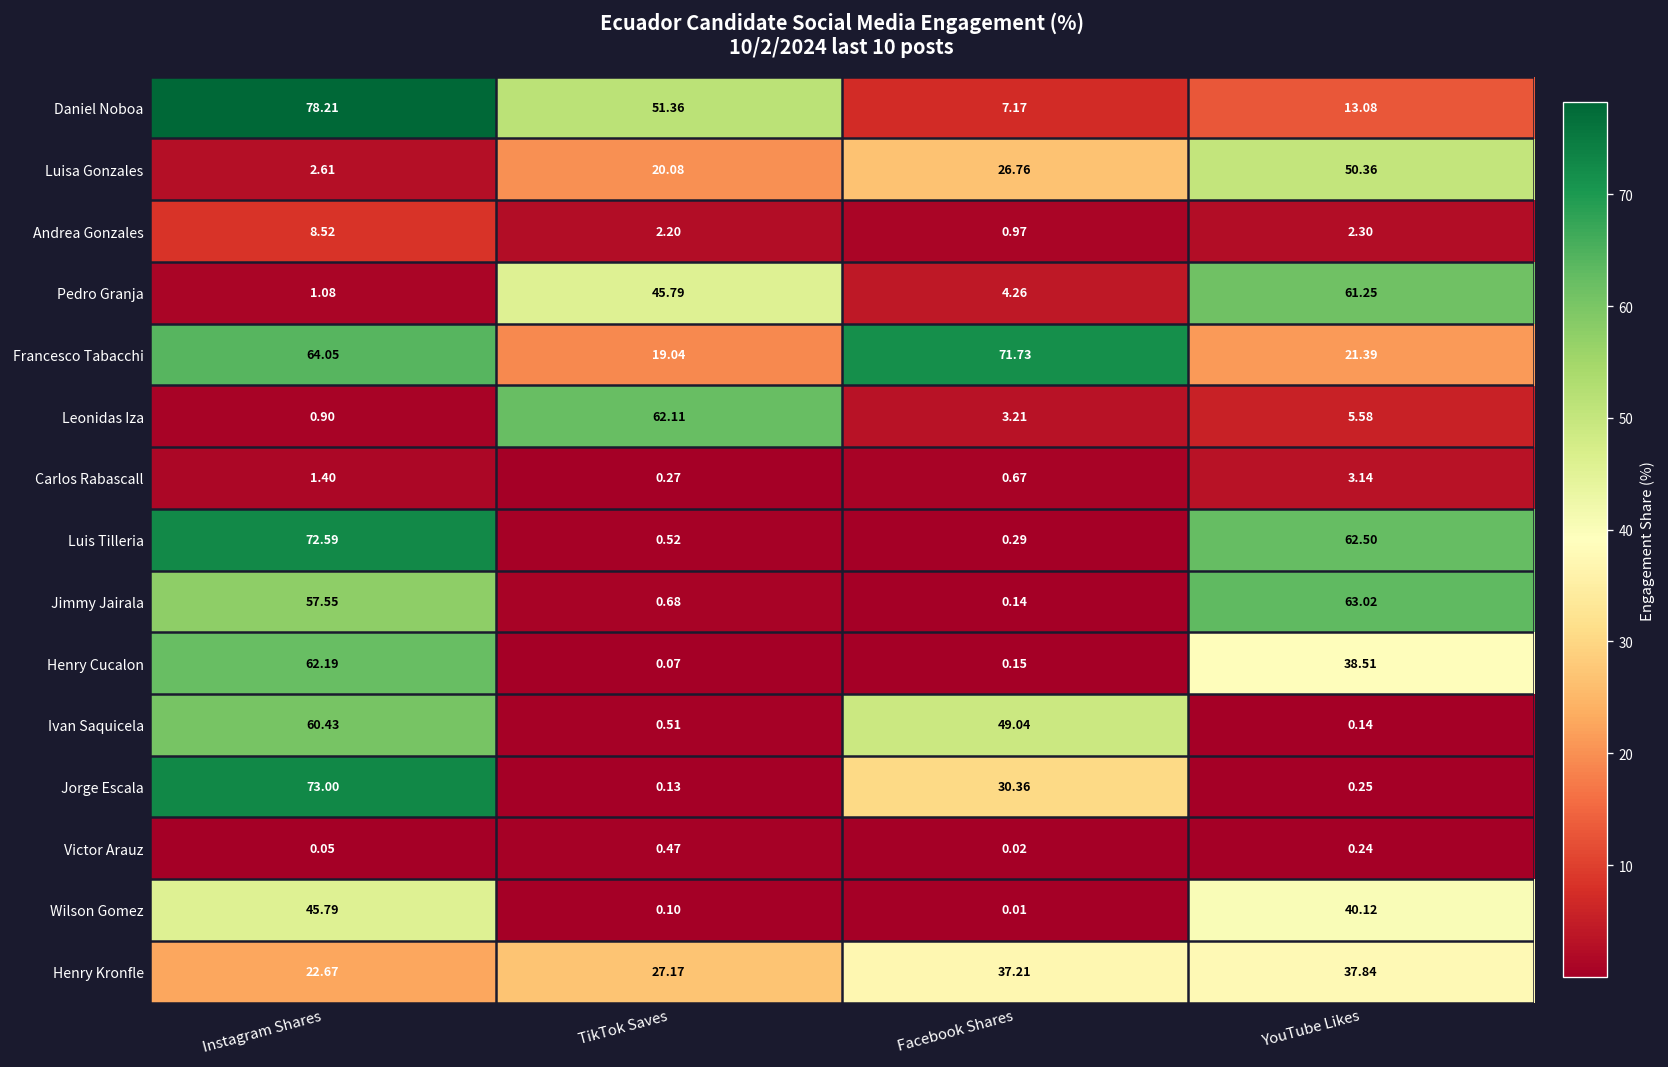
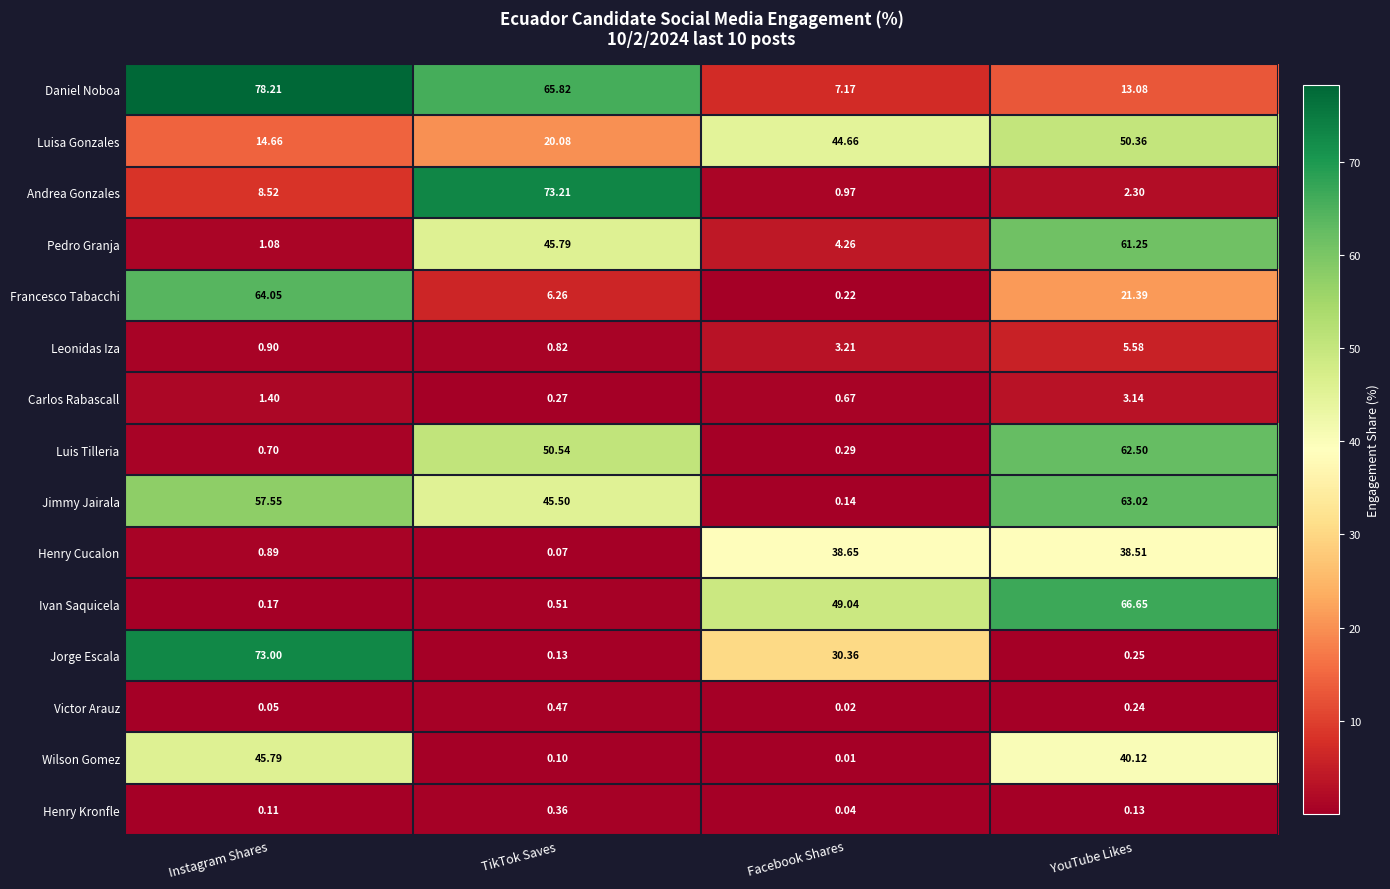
Daniel Noboa, TikTok Saves: 51.36 -> 65.82
Luisa Gonzales, Instagram Shares: 2.61 -> 14.66
Luisa Gonzales, Facebook Shares: 26.76 -> 44.66
Andrea Gonzales, TikTok Saves: 2.20 -> 73.21
Francesco Tabacchi, TikTok Saves: 19.04 -> 6.26
Francesco Tabacchi, Facebook Shares: 71.73 -> 0.22
Leonidas Iza, TikTok Saves: 62.11 -> 0.82
Luis Tilleria, Instagram Shares: 72.59 -> 0.70
Luis Tilleria, TikTok Saves: 0.52 -> 50.54
Jimmy Jairala, TikTok Saves: 0.68 -> 45.50
Henry Cucalon, Instagram Shares: 62.19 -> 0.89
Henry Cucalon, Facebook Shares: 0.15 -> 38.65
Ivan Saquicela, Instagram Shares: 60.43 -> 0.17
Ivan Saquicela, YouTube Likes: 0.14 -> 66.65
Henry Kronfle, Instagram Shares: 22.67 -> 0.11
Henry Kronfle, TikTok Saves: 27.17 -> 0.36
Henry Kronfle, Facebook Shares: 37.21 -> 0.04
Henry Kronfle, YouTube Likes: 37.84 -> 0.13
